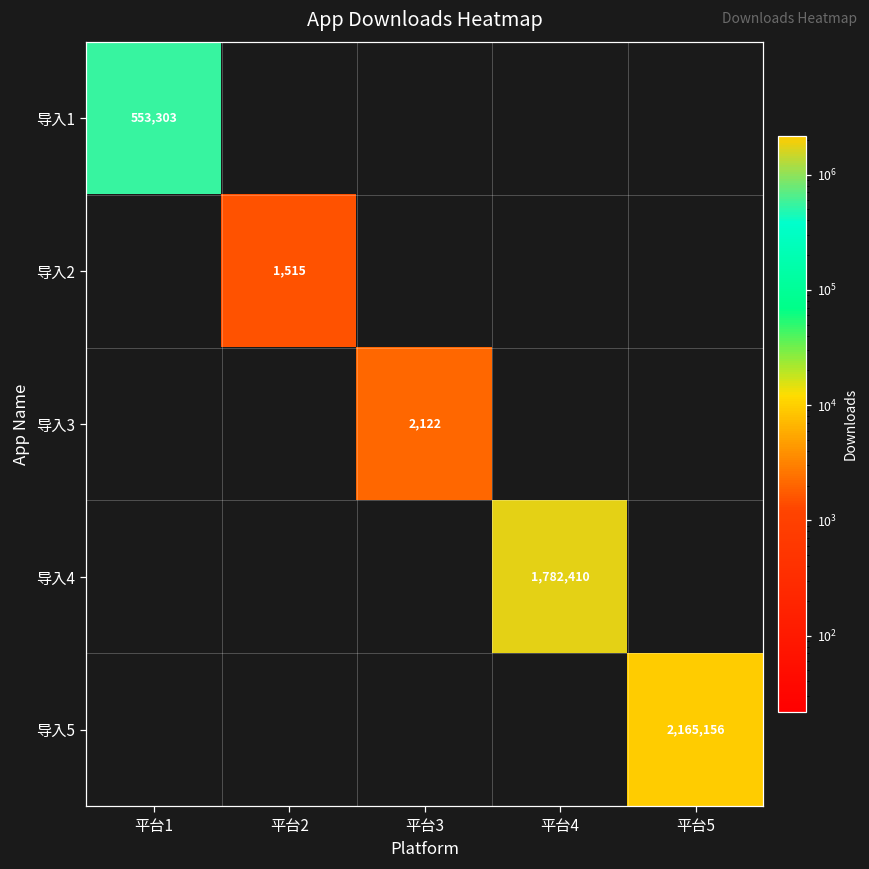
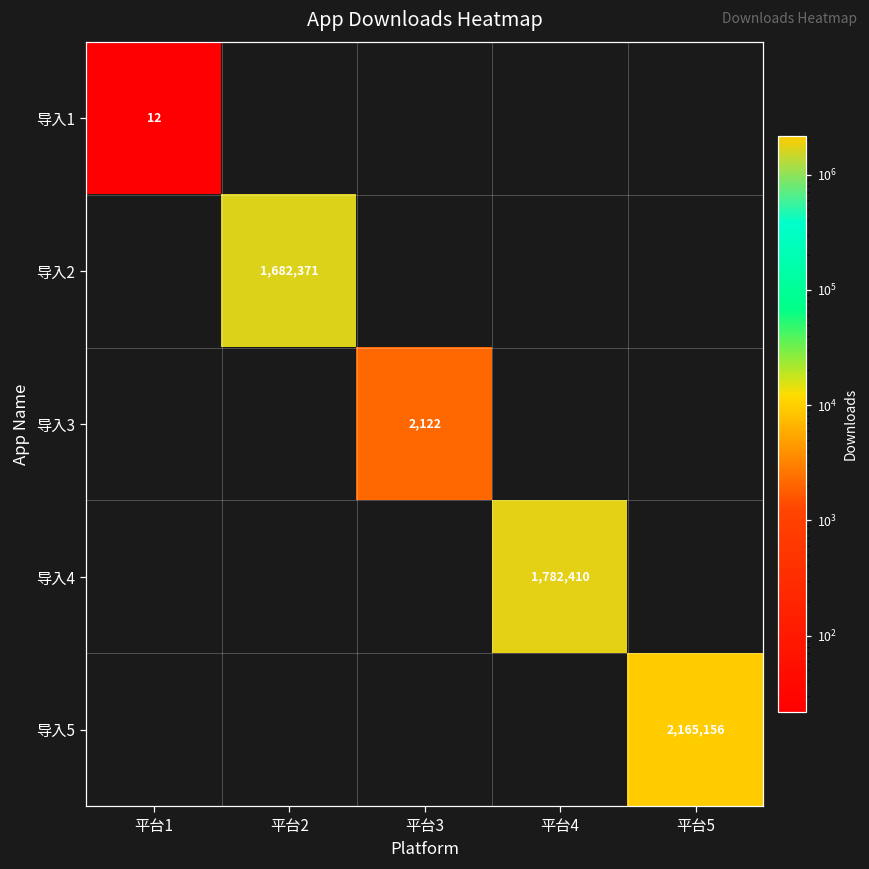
导入1, 平台1: 553,303 -> 12
导入2, 平台2: 1,515 -> 1,682,371
